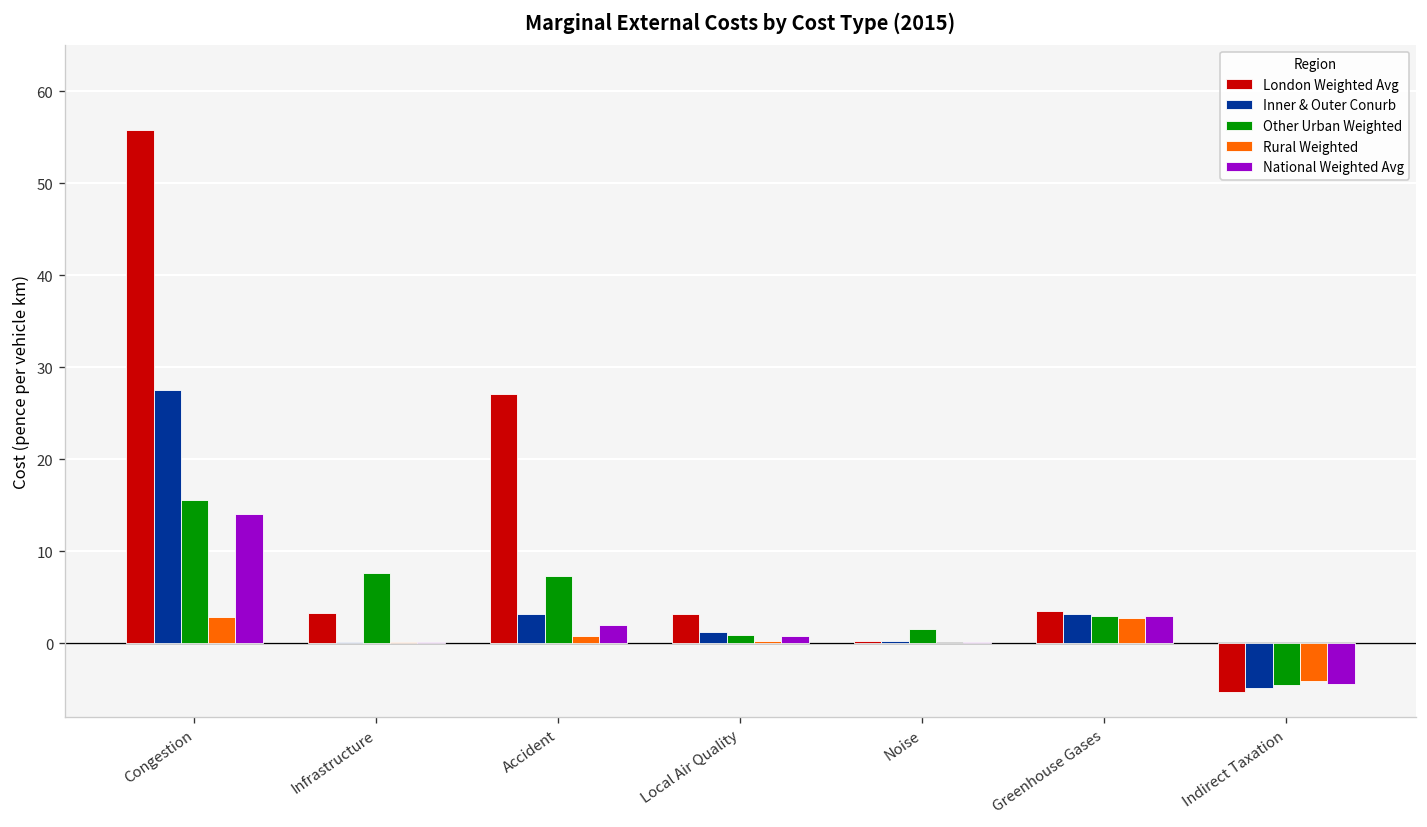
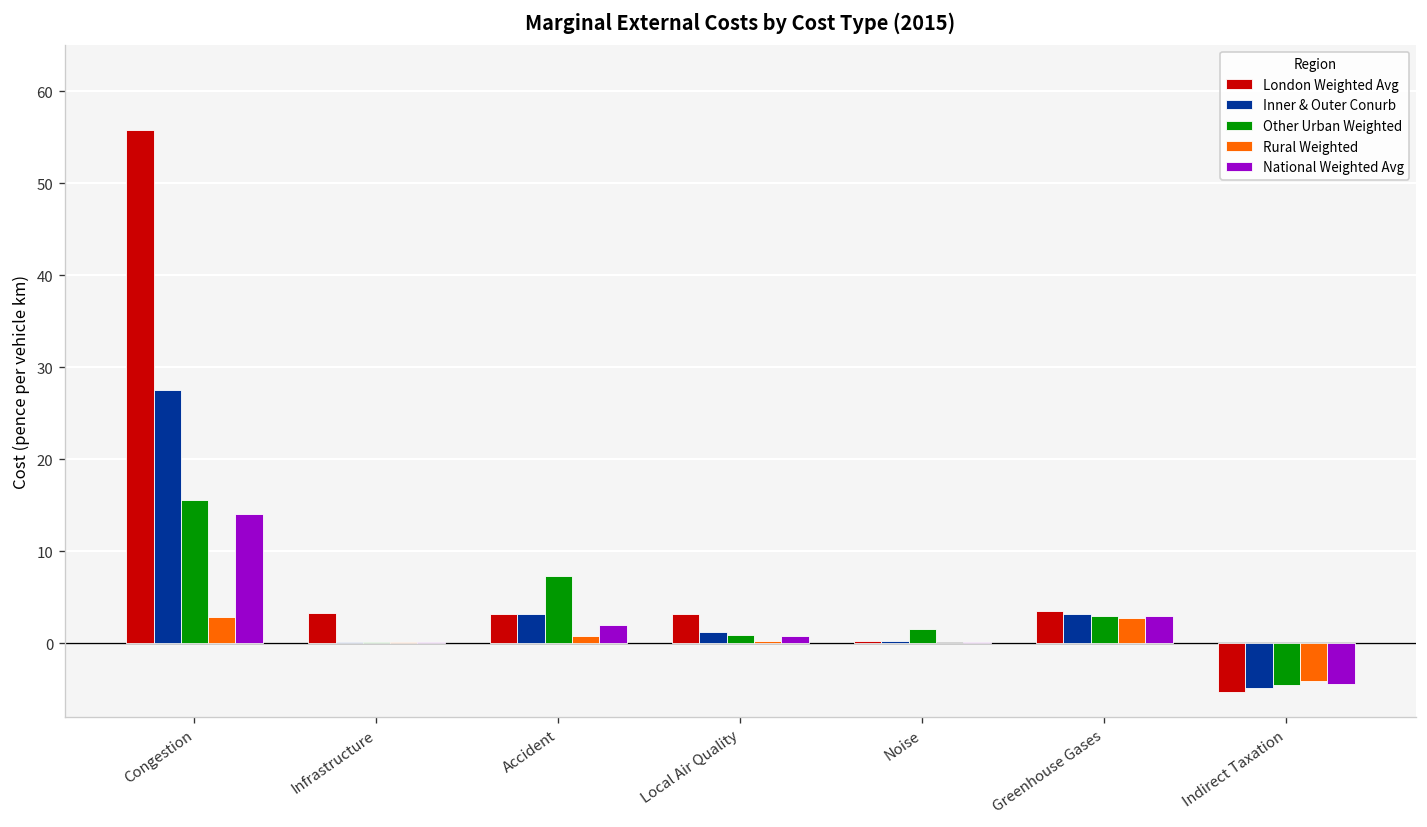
Other Urban Weighted, Infrastructure: 8 -> 0
London Weighted Avg, Accident: 27 -> 3
